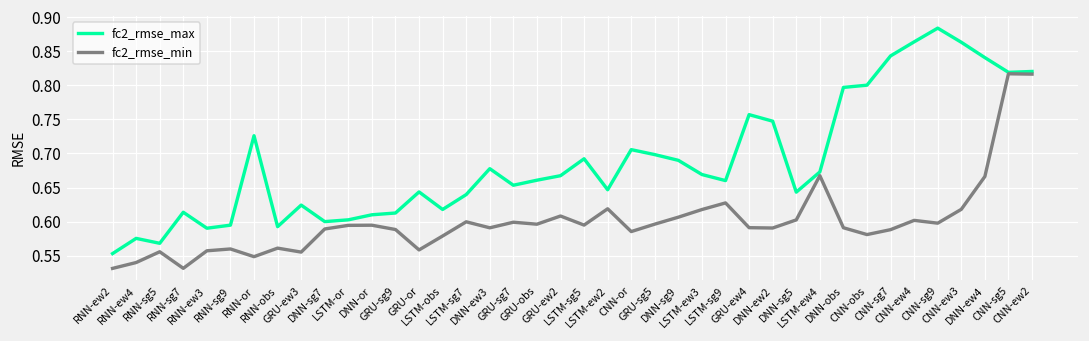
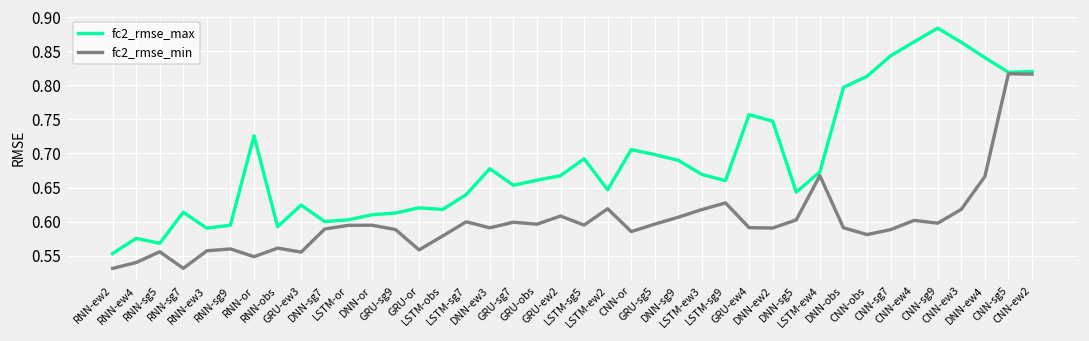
fc2_rmse_max, GRU-or: 0.64 -> 0.62
fc2_rmse_max, CNN-obs: 0.80 -> 0.81
